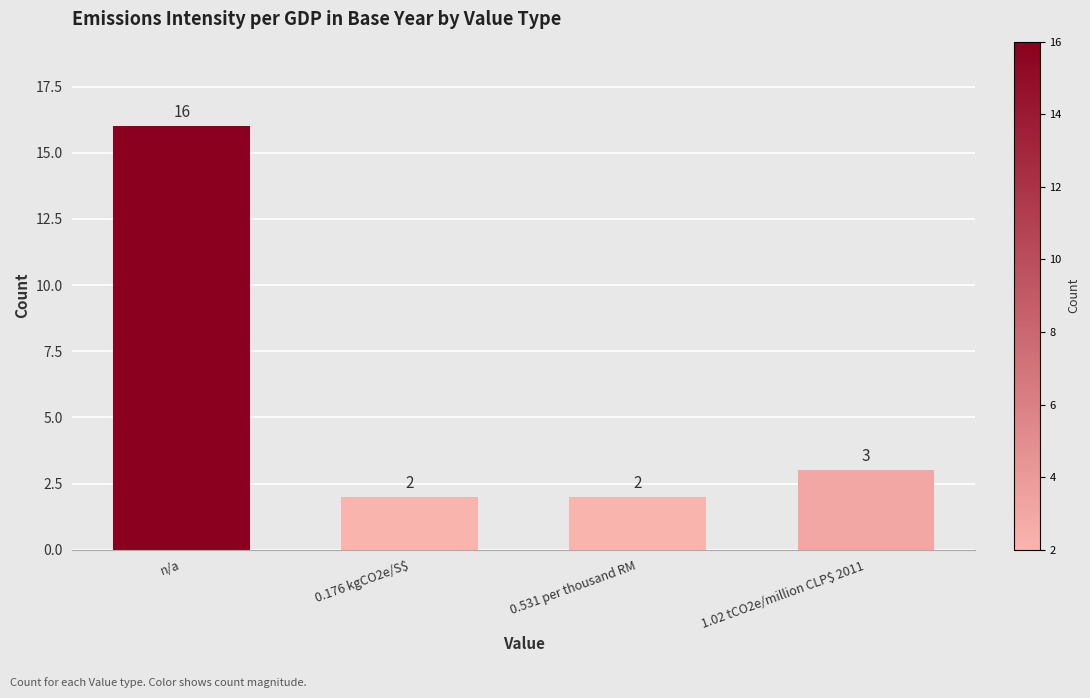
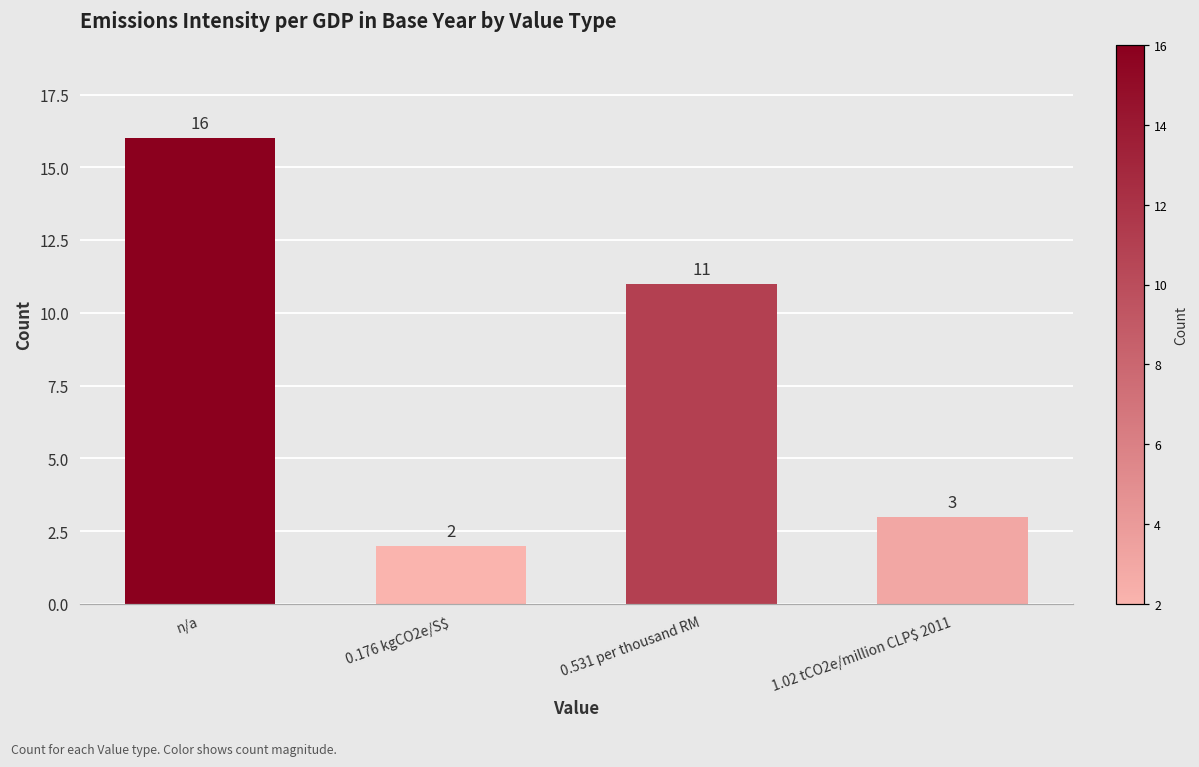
0.531 per thousand RM: 2 -> 11
